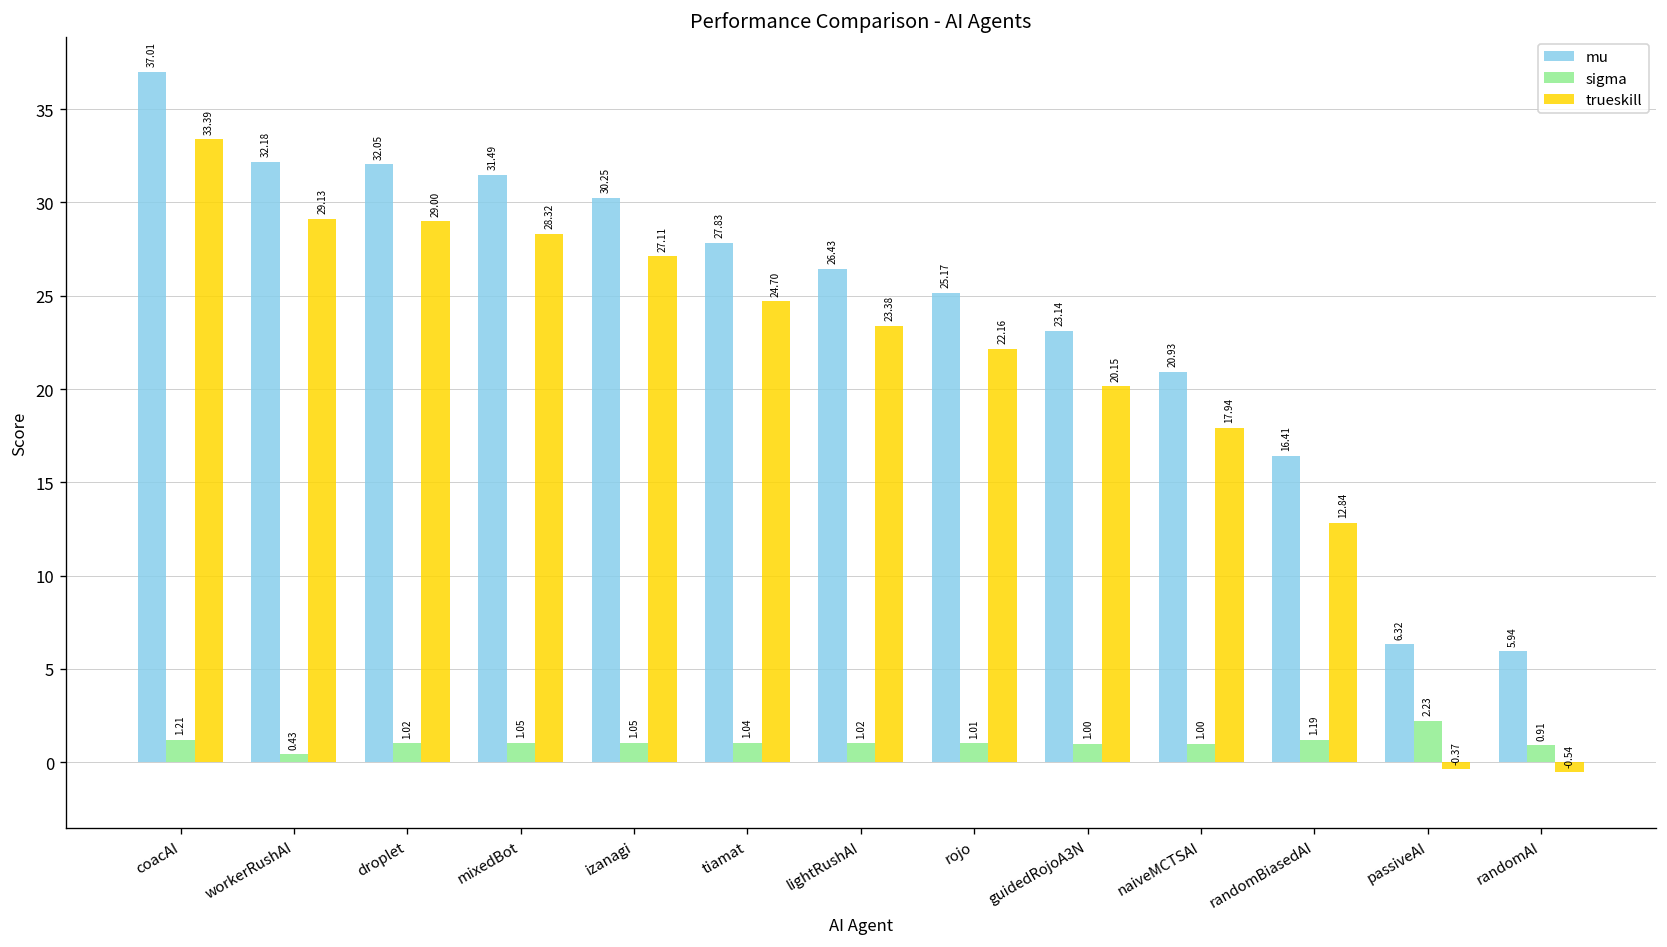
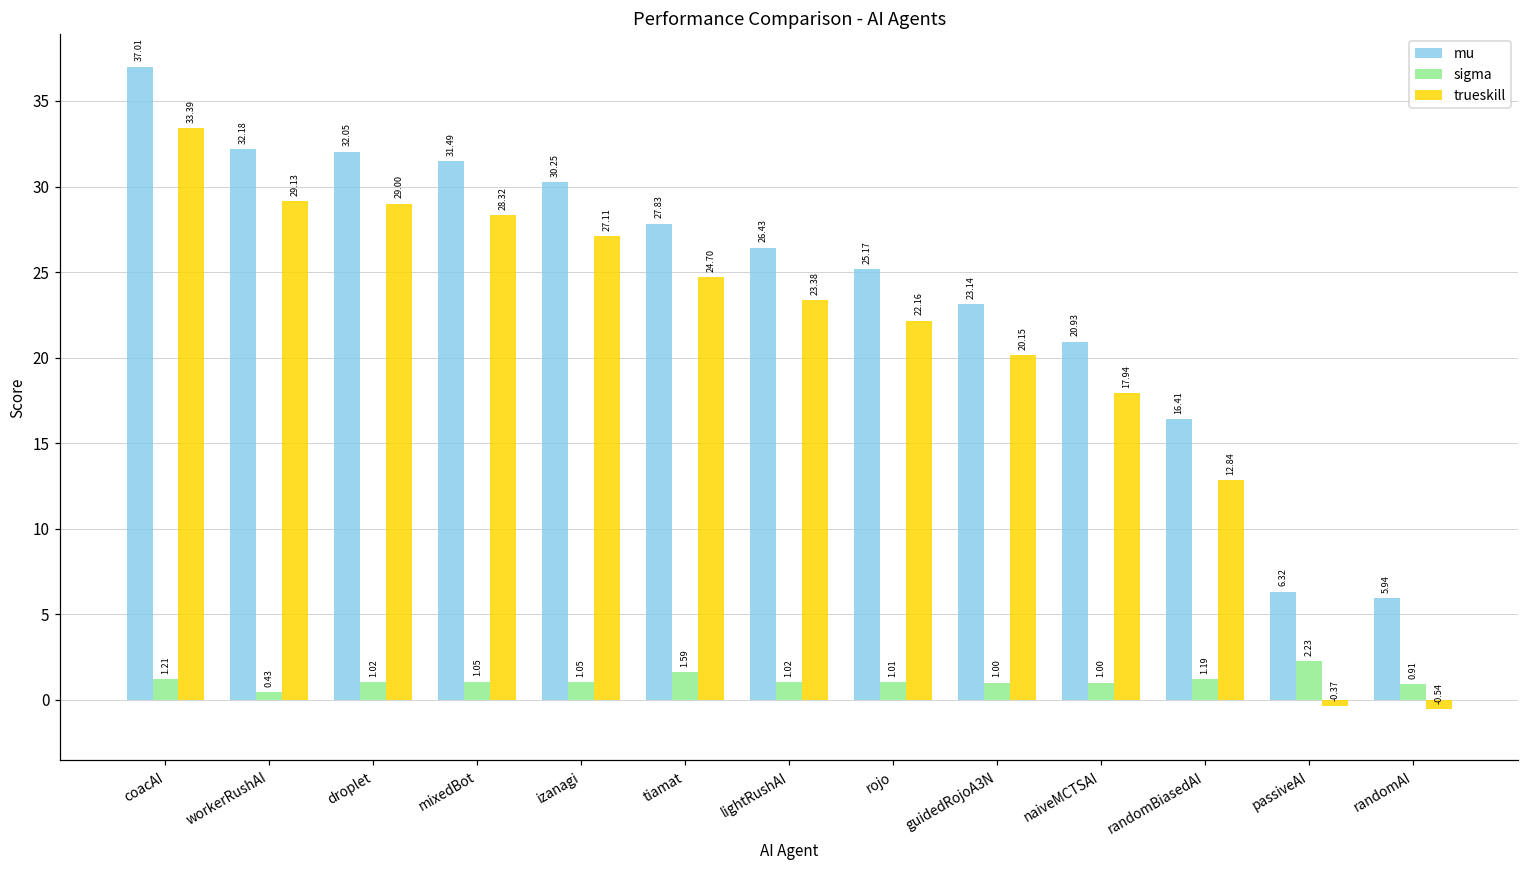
sigma, tiamat: 1.04 -> 1.59
